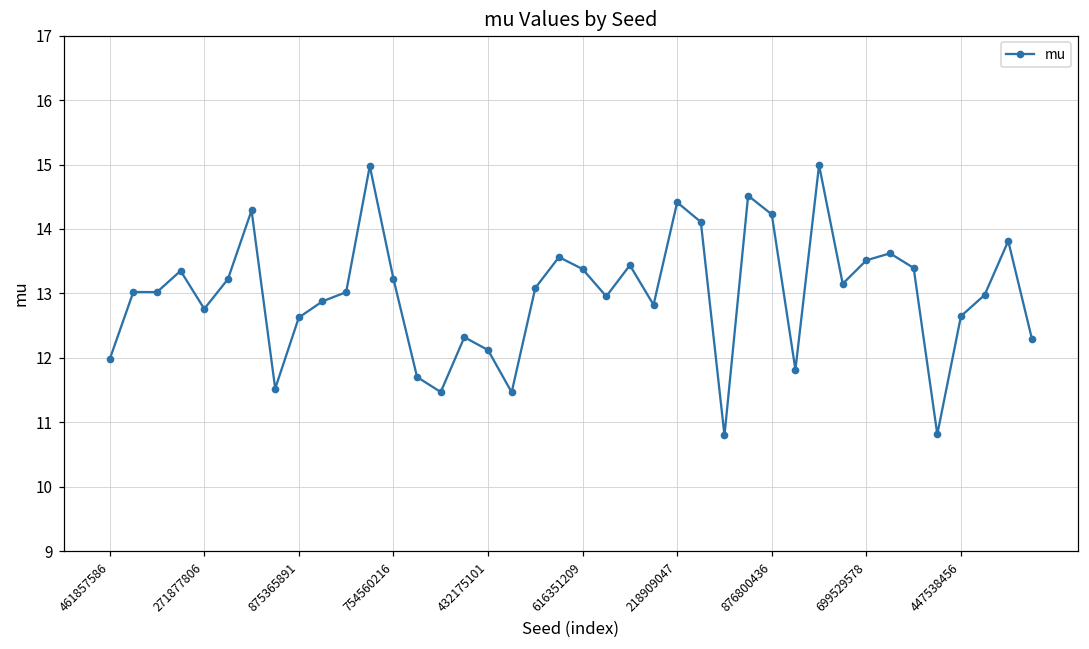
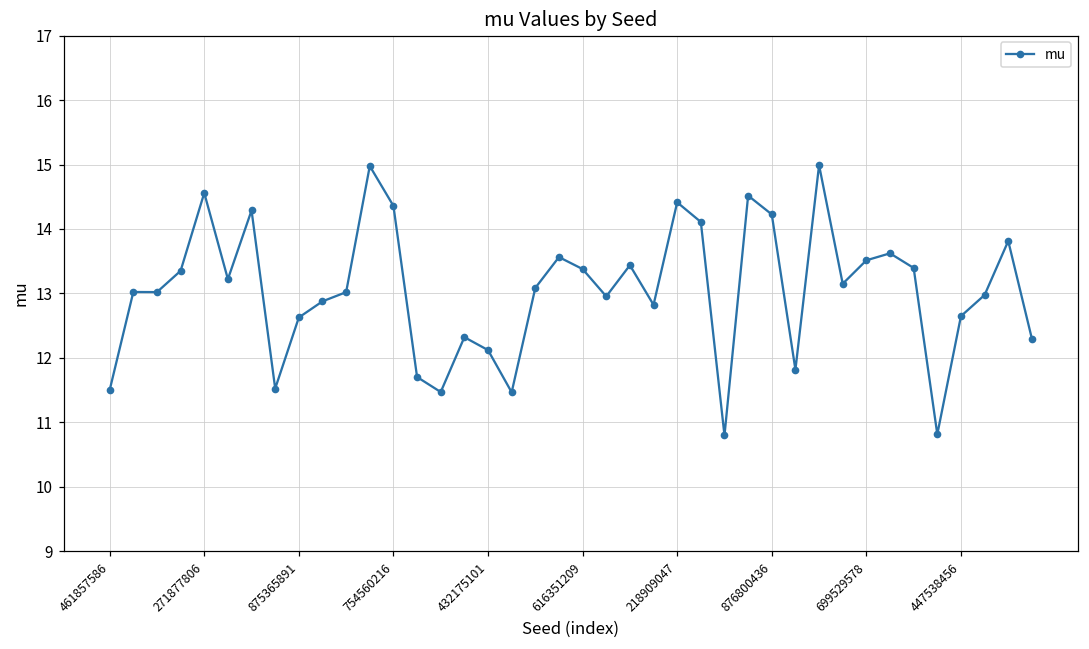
461857586: 12.0 -> 11.5
271877806: 12.8 -> 14.6
754560216: 13.2 -> 14.4
